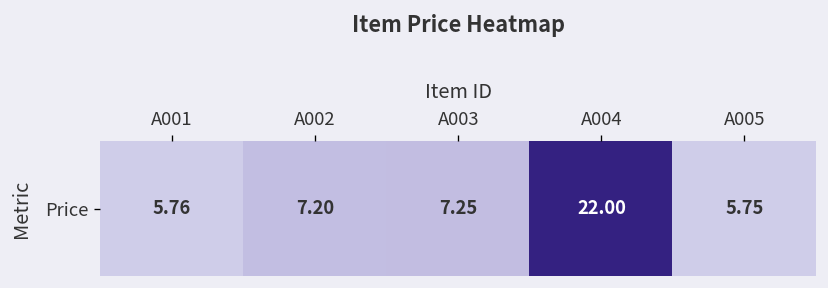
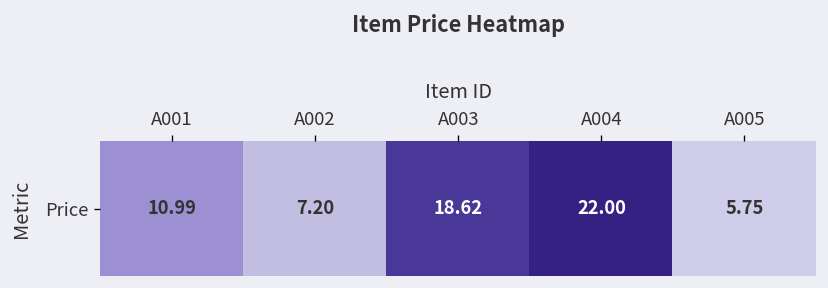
Price, A001: 5.76 -> 10.99
Price, A003: 7.25 -> 18.62
